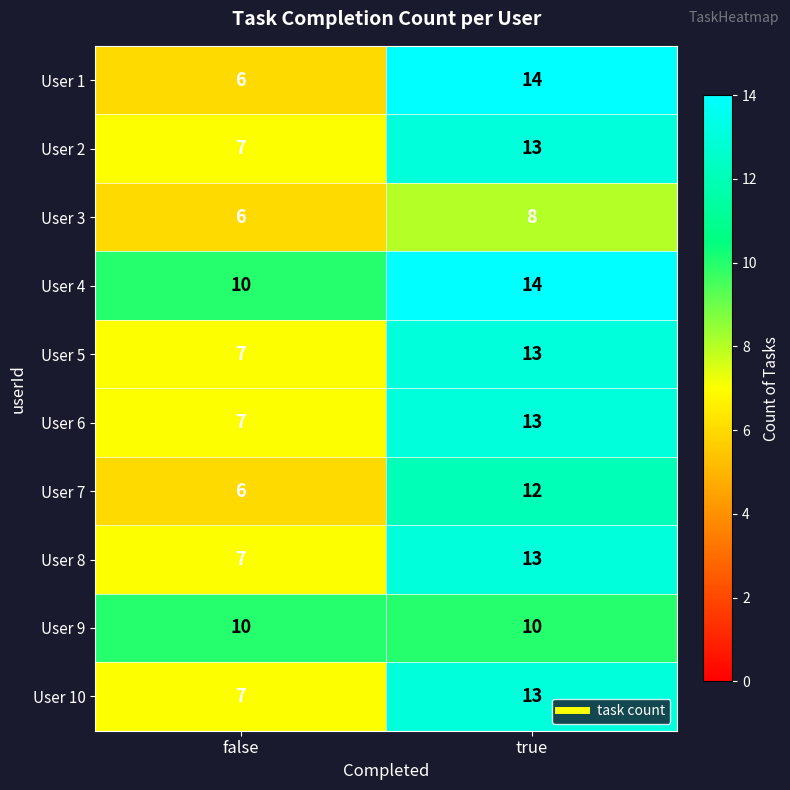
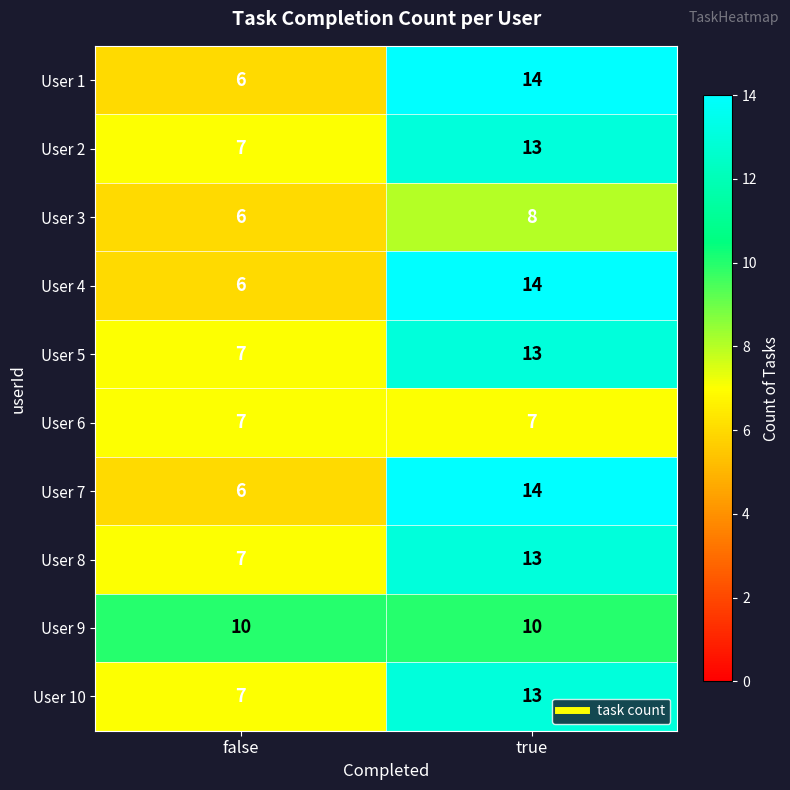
User 4, false: 10 -> 6
User 6, true: 13 -> 7
User 7, true: 12 -> 14
